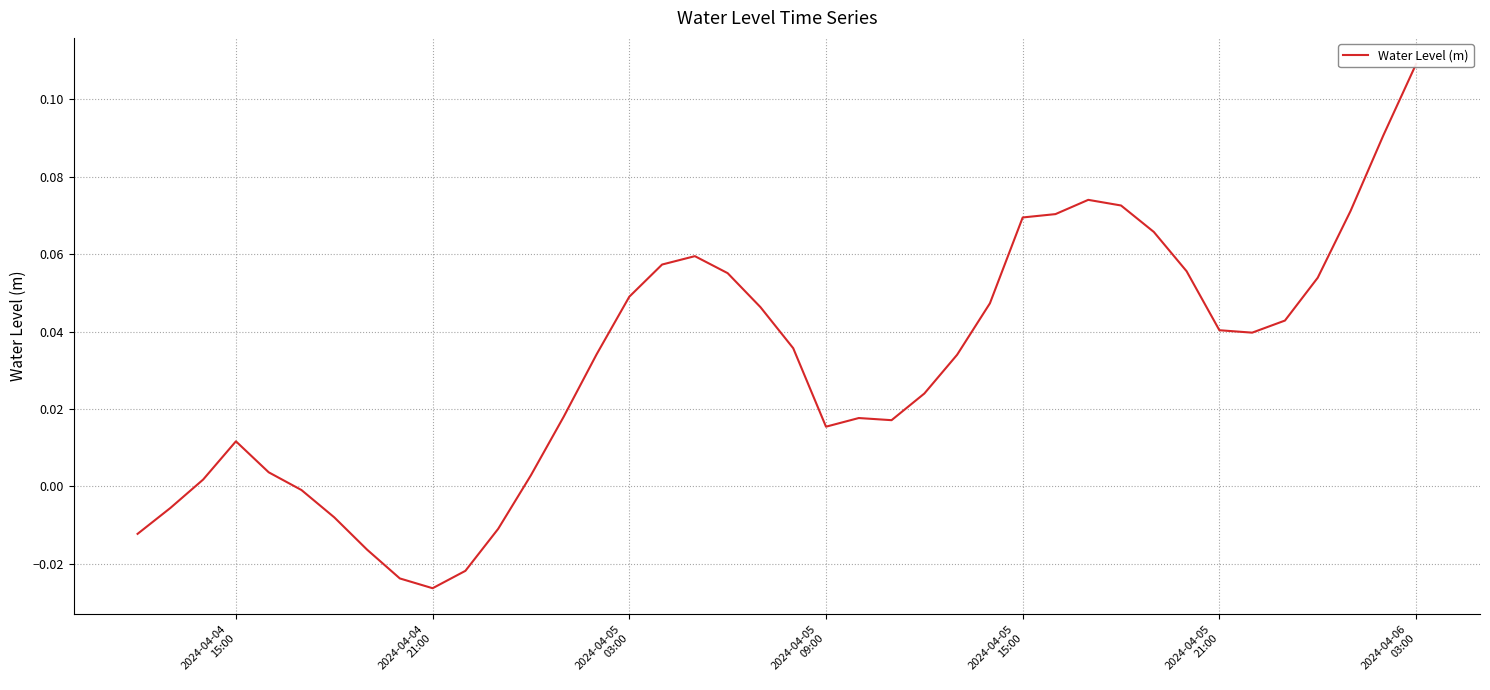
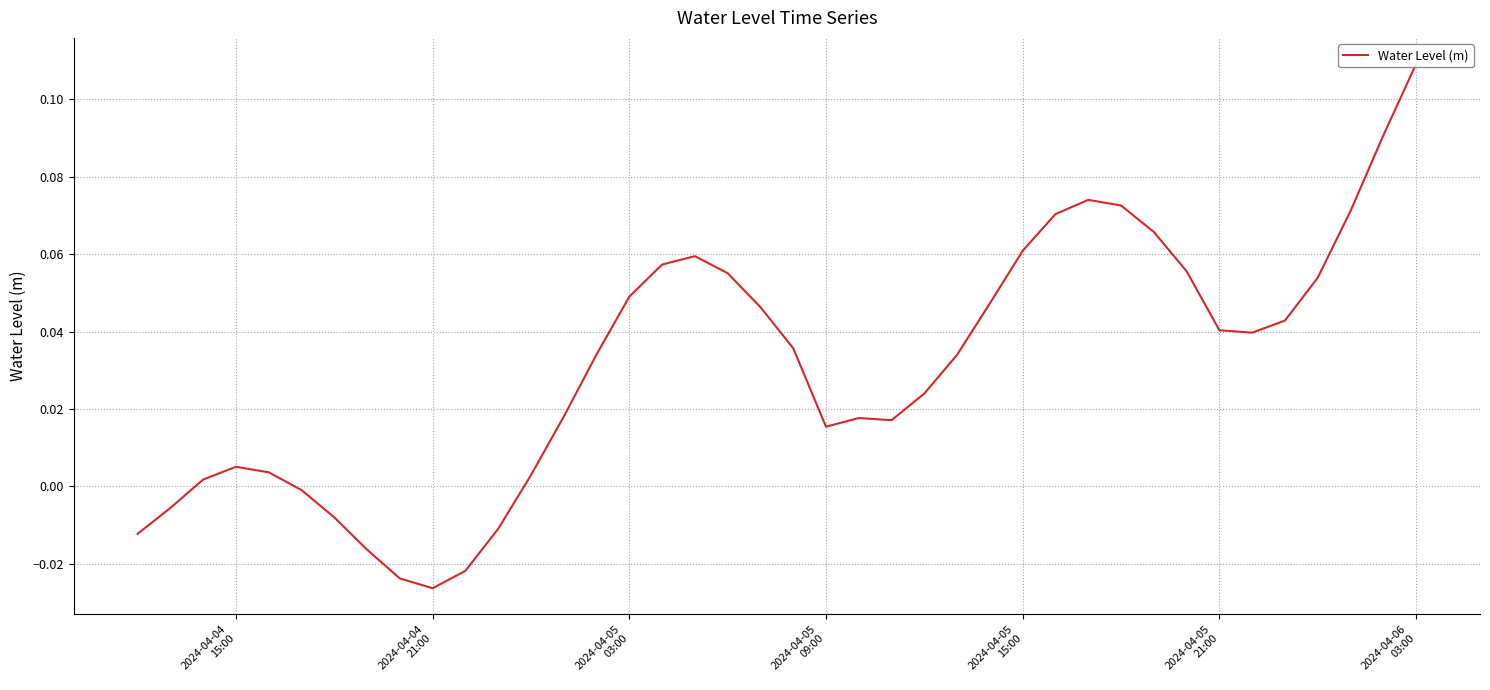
2024-04-04 15:00: 0.012 -> 0.005
2024-04-05 15:00: 0.069 -> 0.061
